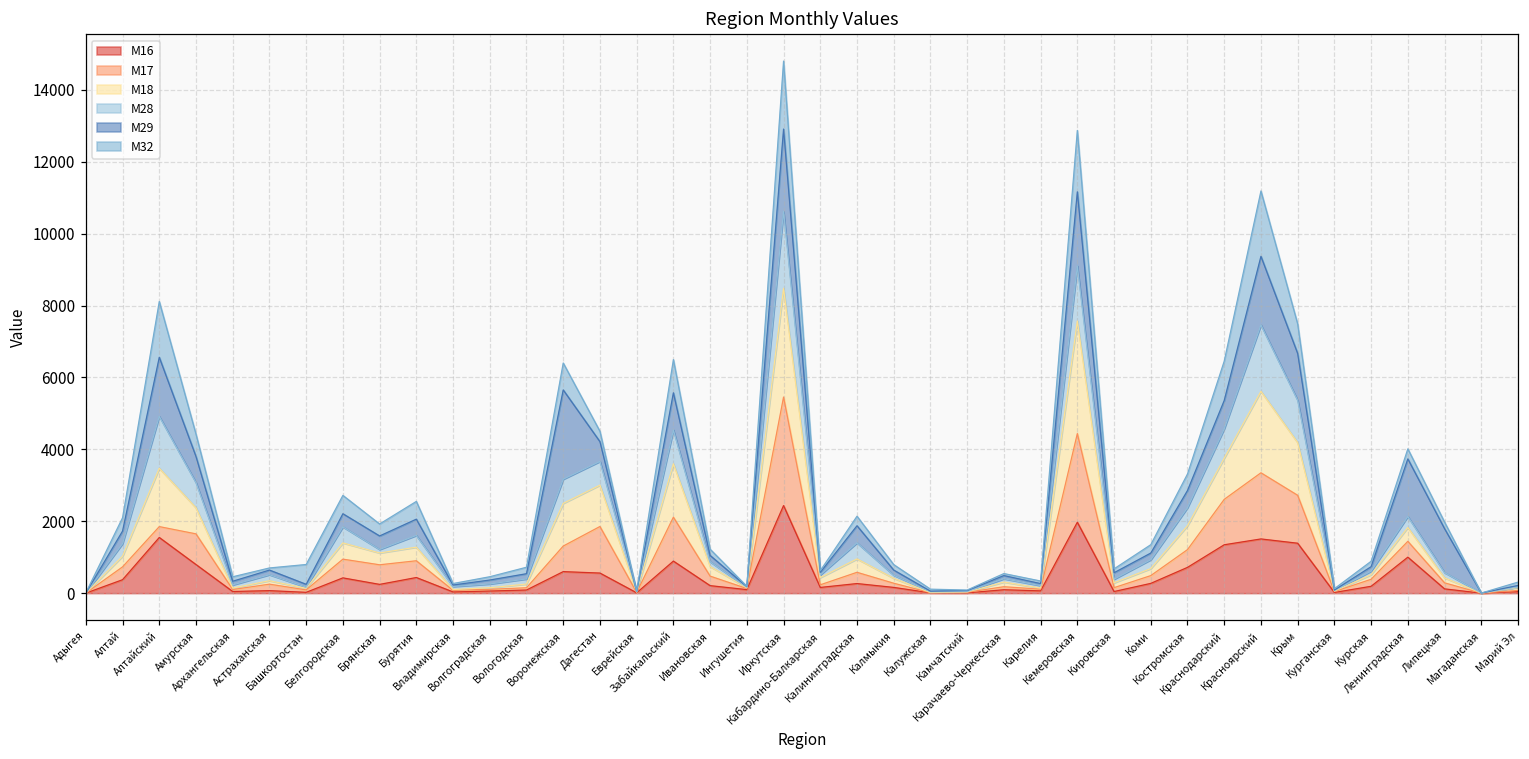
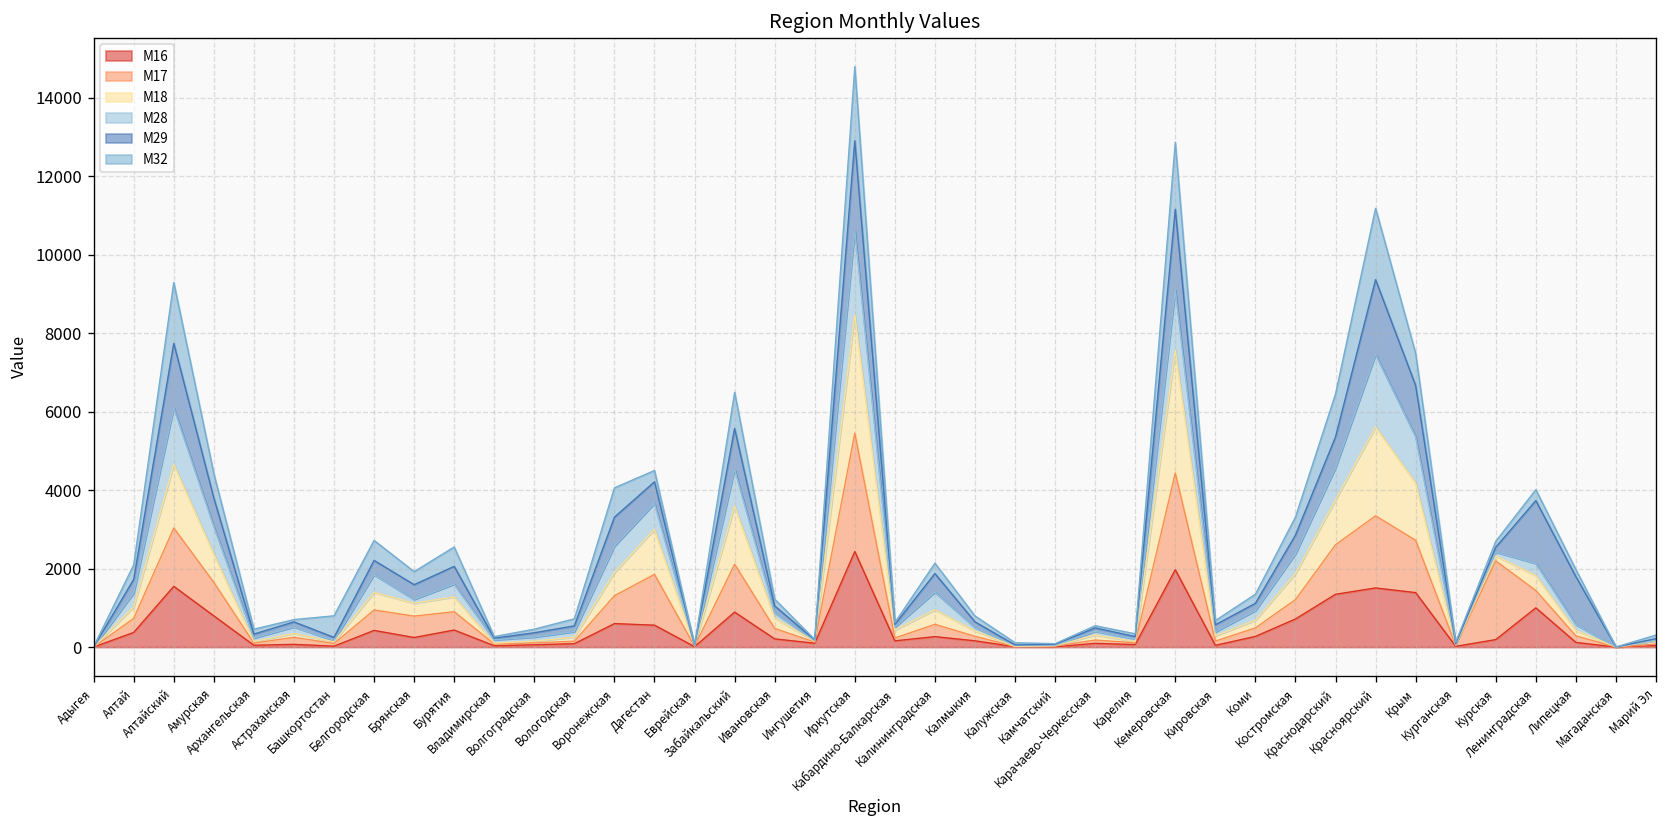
M17, Алтайский: 300 -> 1500
M18, Воронежская: 1200 -> 600
M29, Воронежская: 2500 -> 700
M17, Курская: 200 -> 2000
